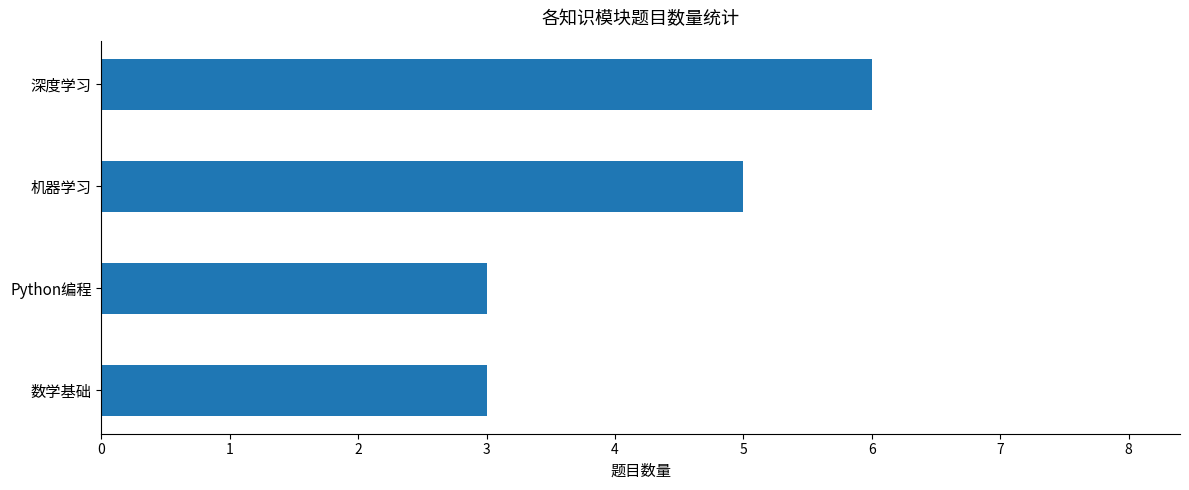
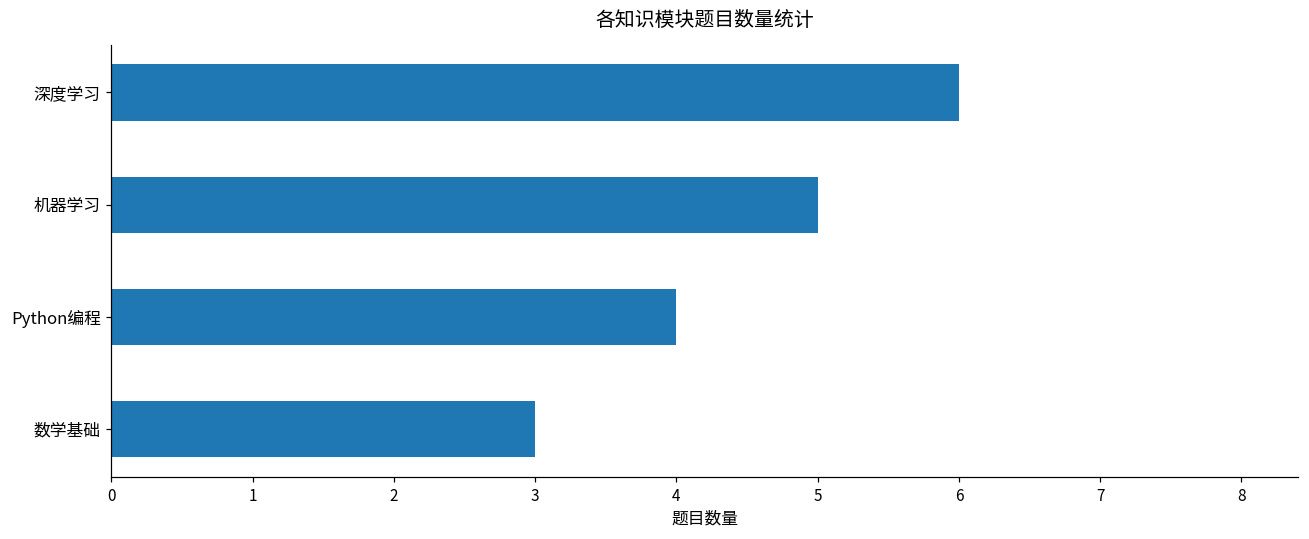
Python编程: 3 -> 4
